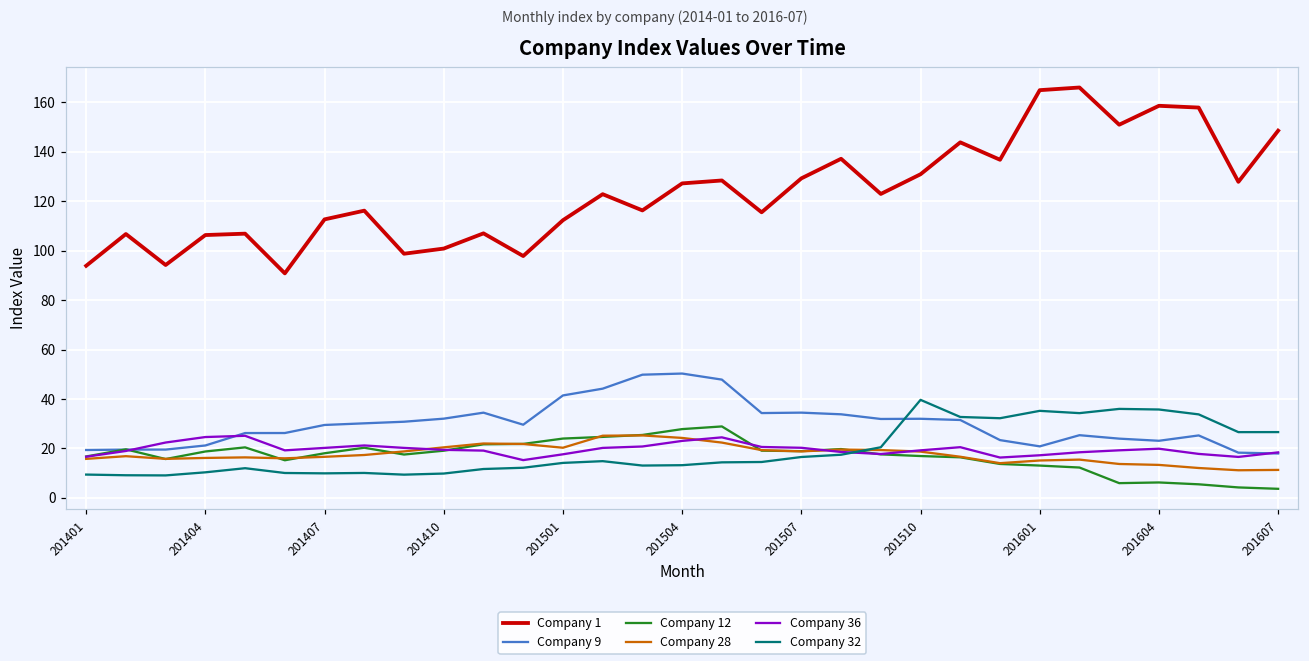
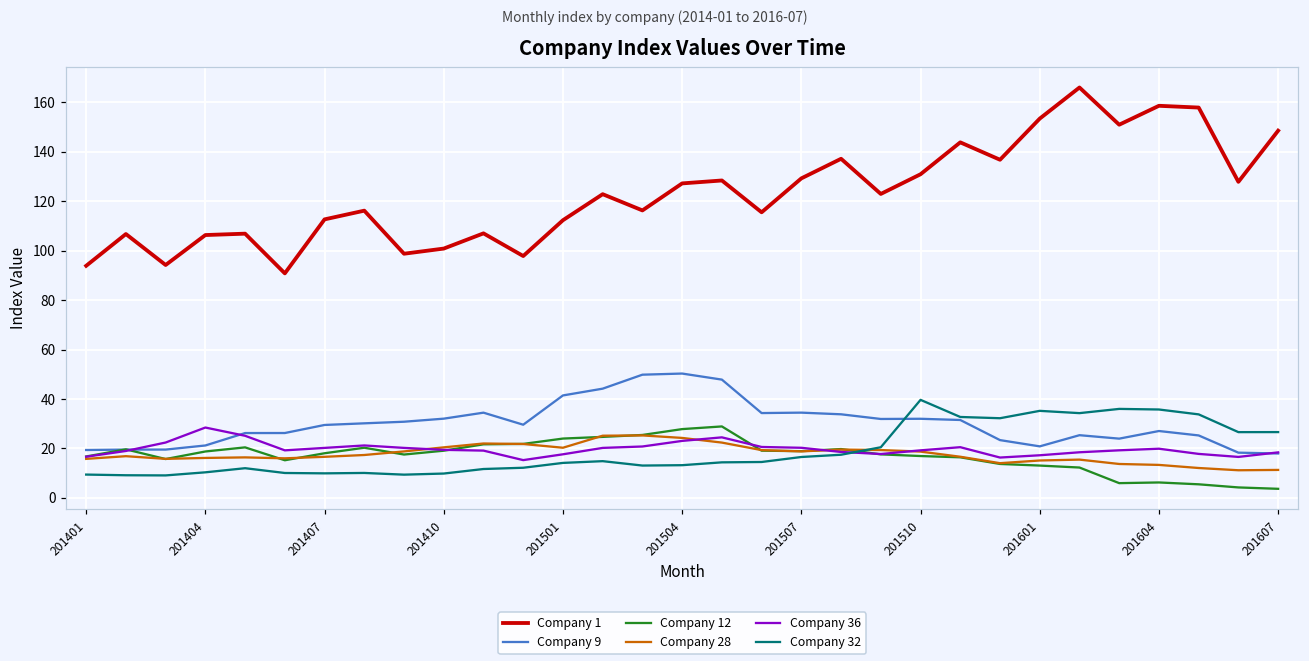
Company 36, 201404: 25 -> 28
Company 1, 201601: 165 -> 153
Company 9, 201604: 23 -> 27
